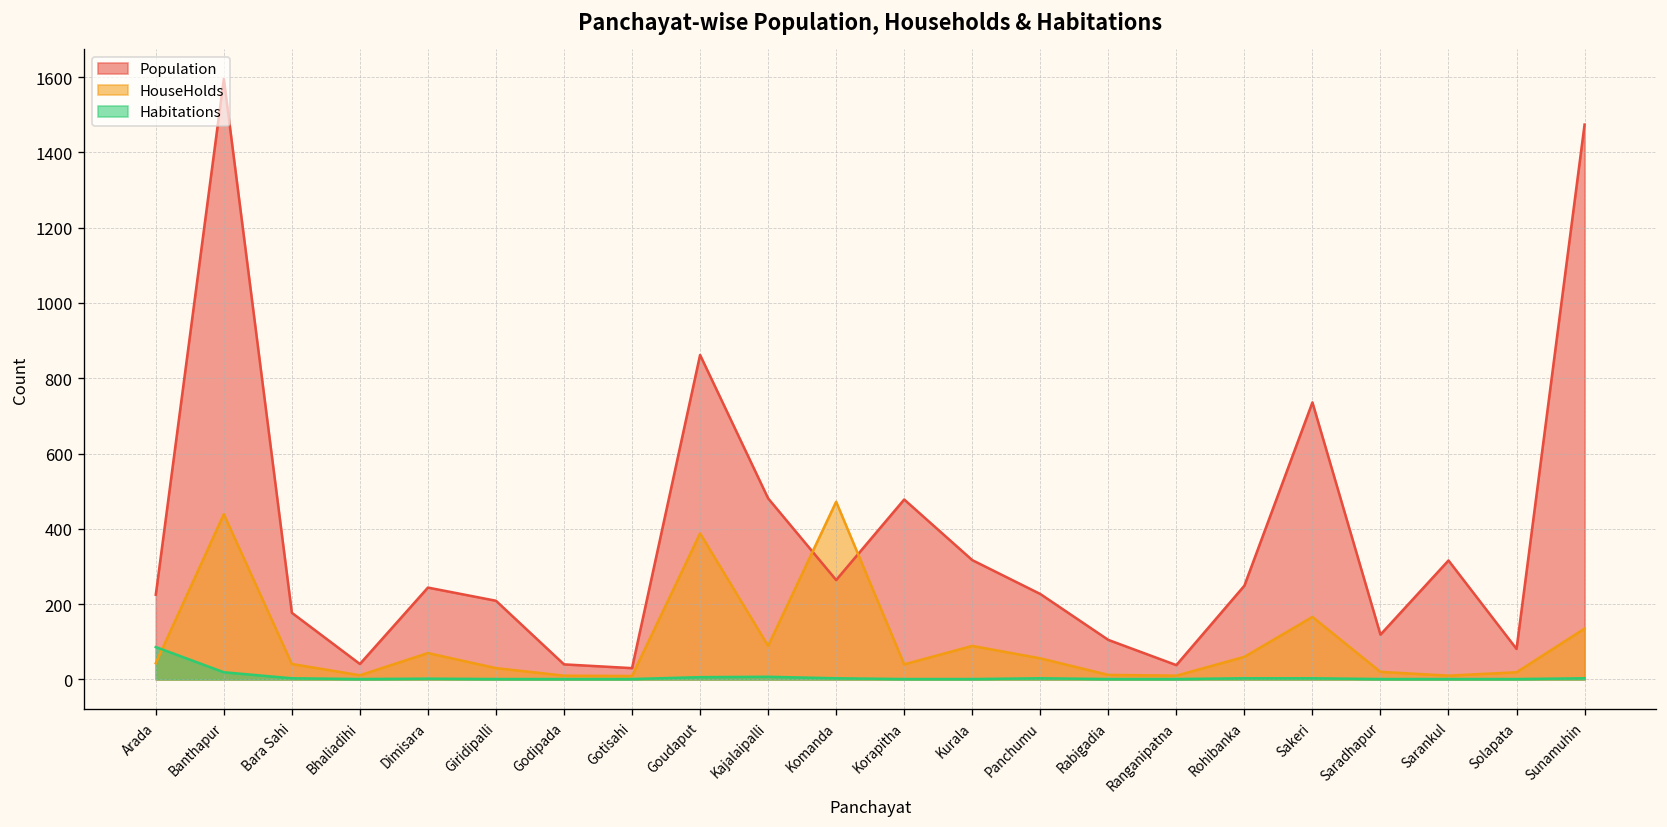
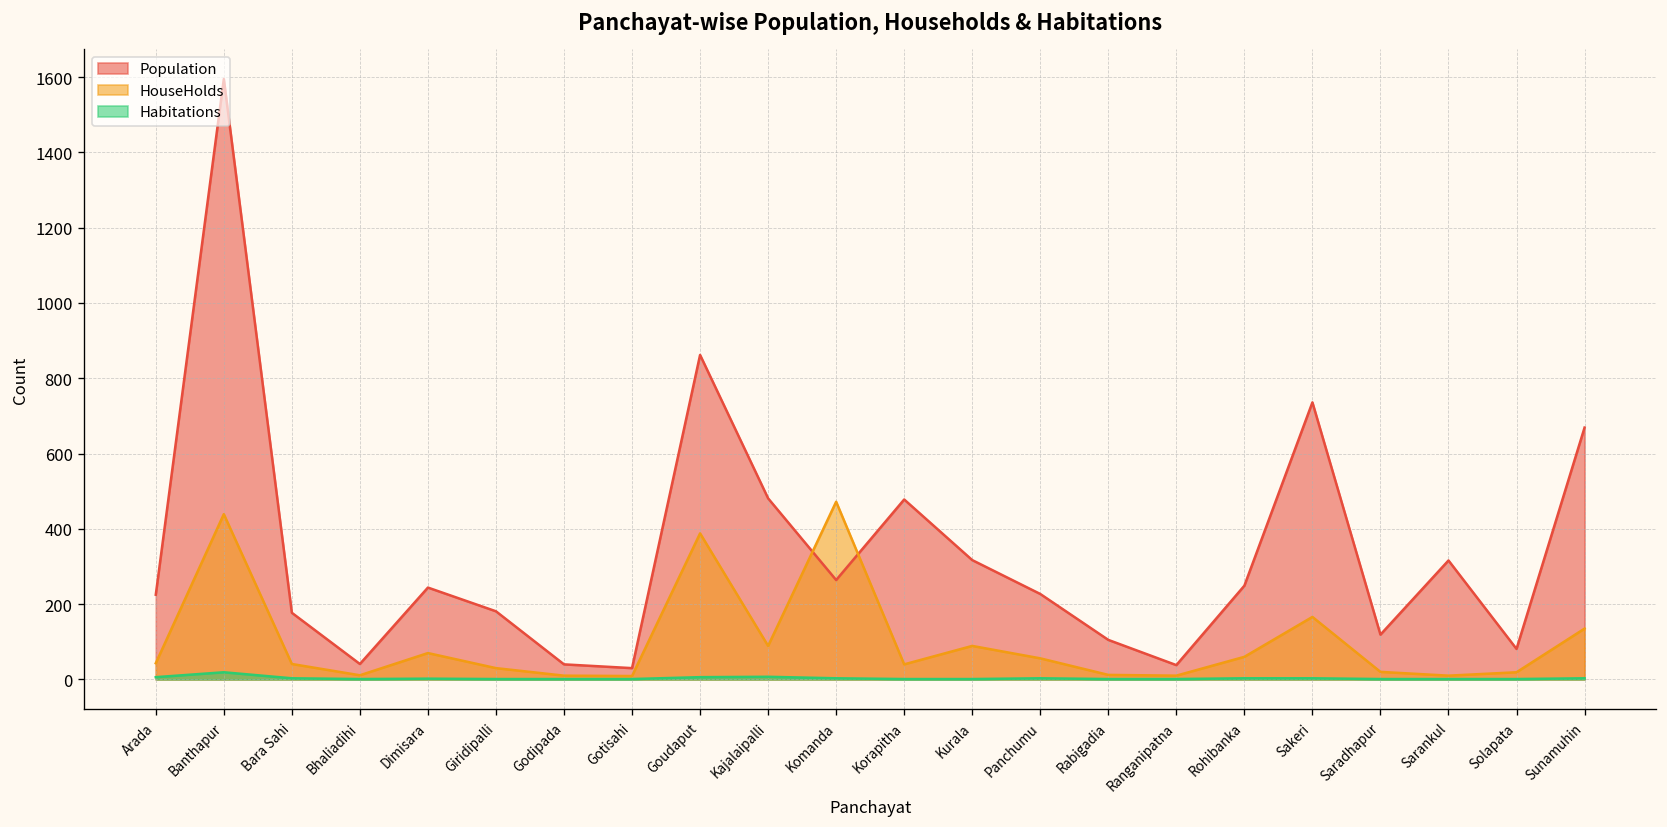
Habitations, Arada: 90 -> 10
Population, Giridipalli: 210 -> 180
Population, Sunamuhin: 1470 -> 670
